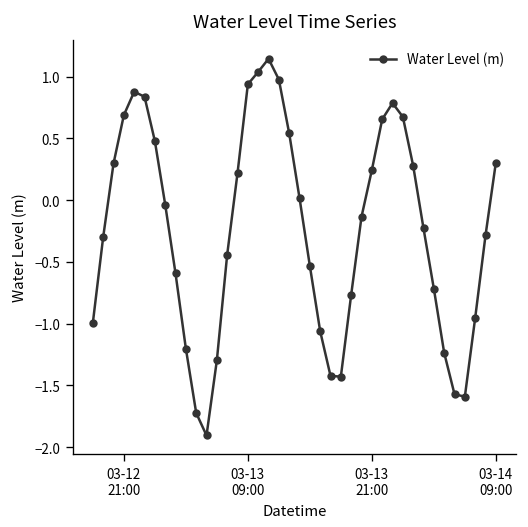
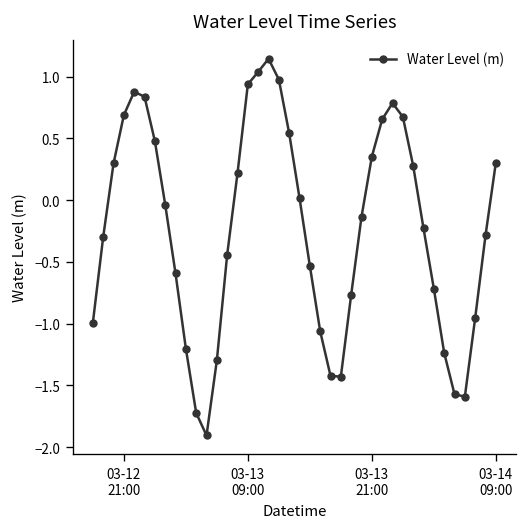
03-13 21:00: 0.24 -> 0.35
